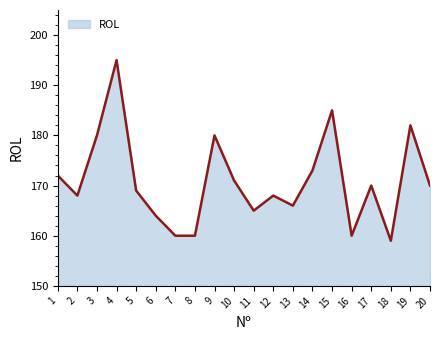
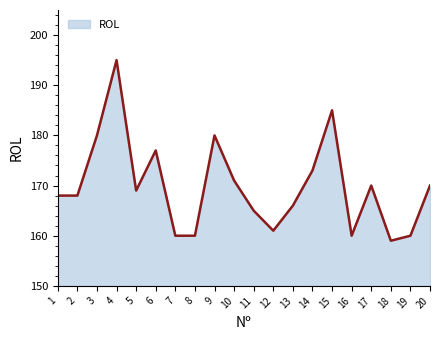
1: 172 -> 168
6: 164 -> 177
12: 168 -> 161
19: 182 -> 160
